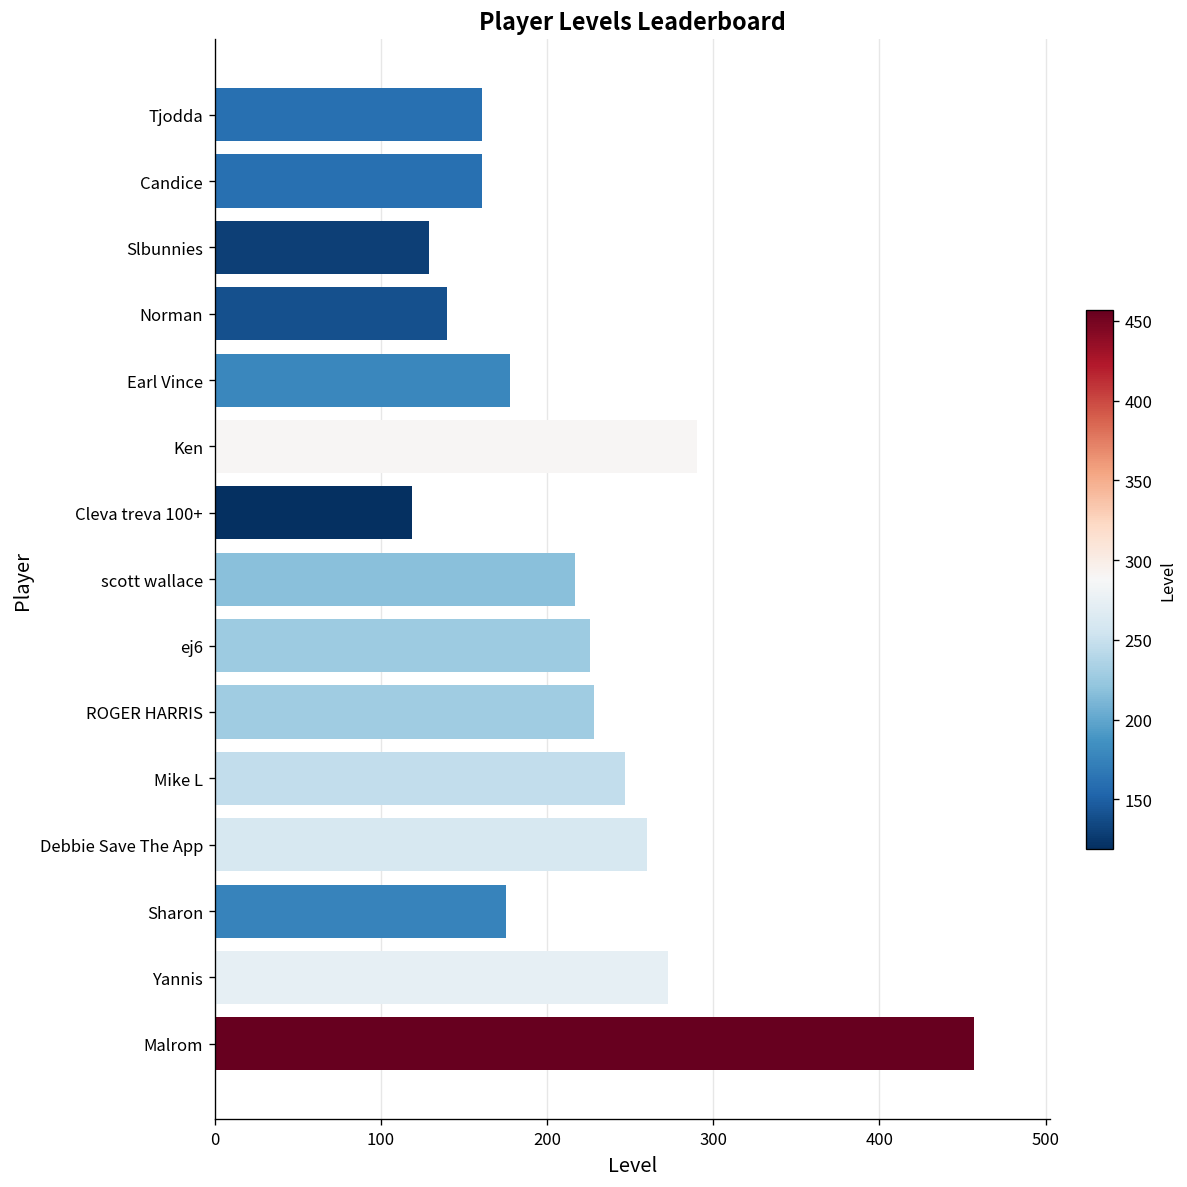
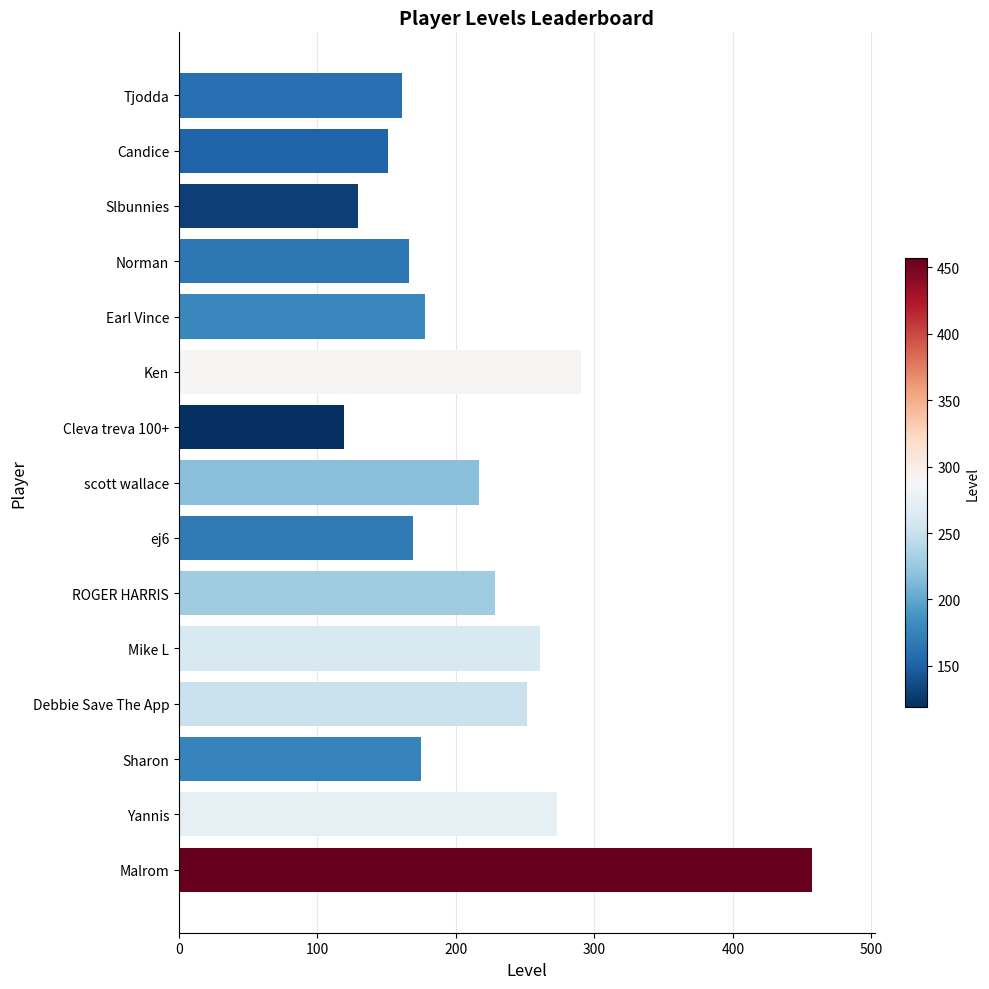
Candice: 161 -> 151
Norman: 140 -> 166
ej6: 226 -> 169
Mike L: 247 -> 261
Debbie Save The App: 260 -> 251
